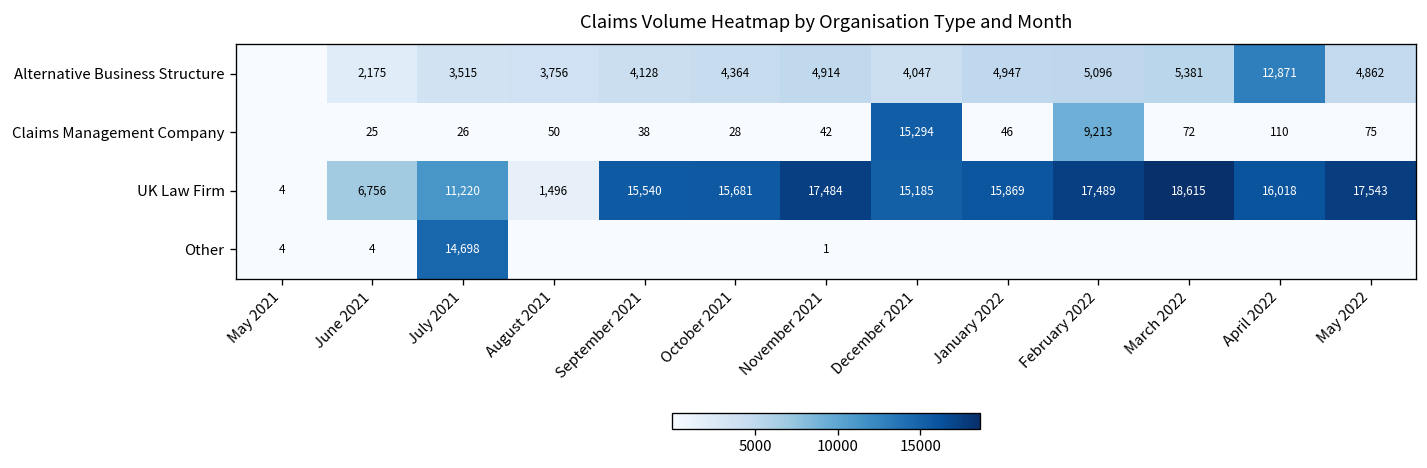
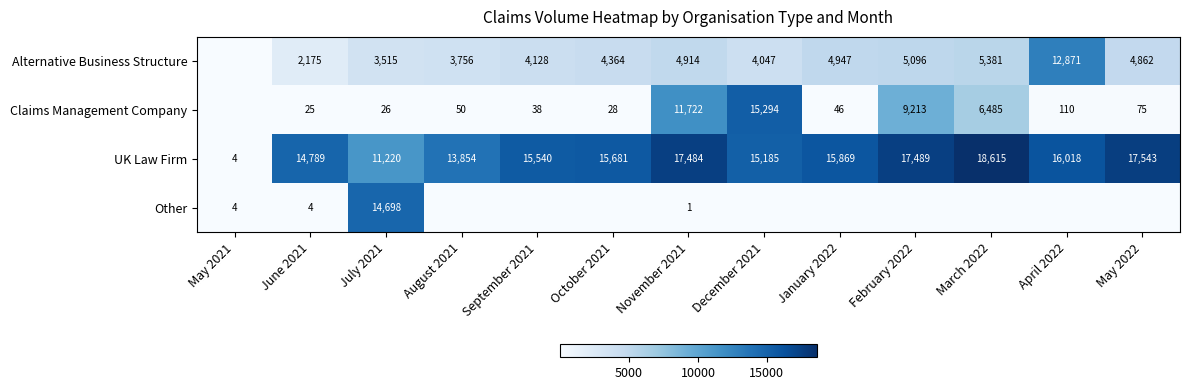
Claims Management Company, November 2021: 42 -> 11,722
Claims Management Company, March 2022: 72 -> 6,485
UK Law Firm, June 2021: 6,756 -> 14,789
UK Law Firm, August 2021: 1,496 -> 13,854
